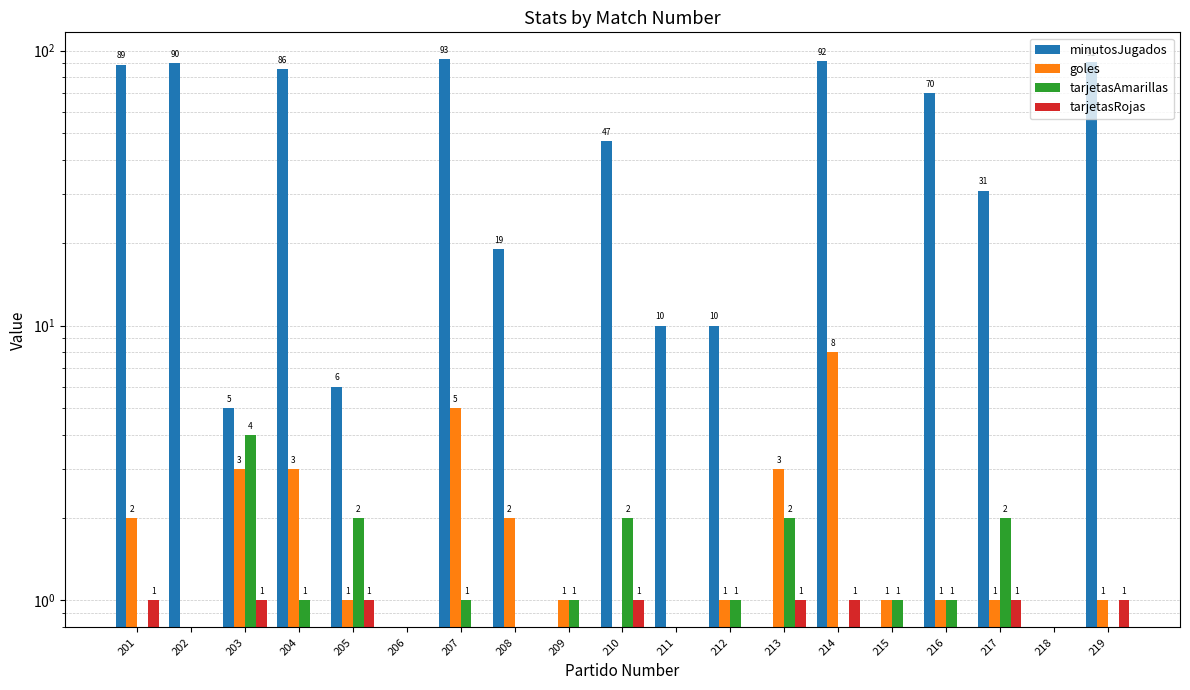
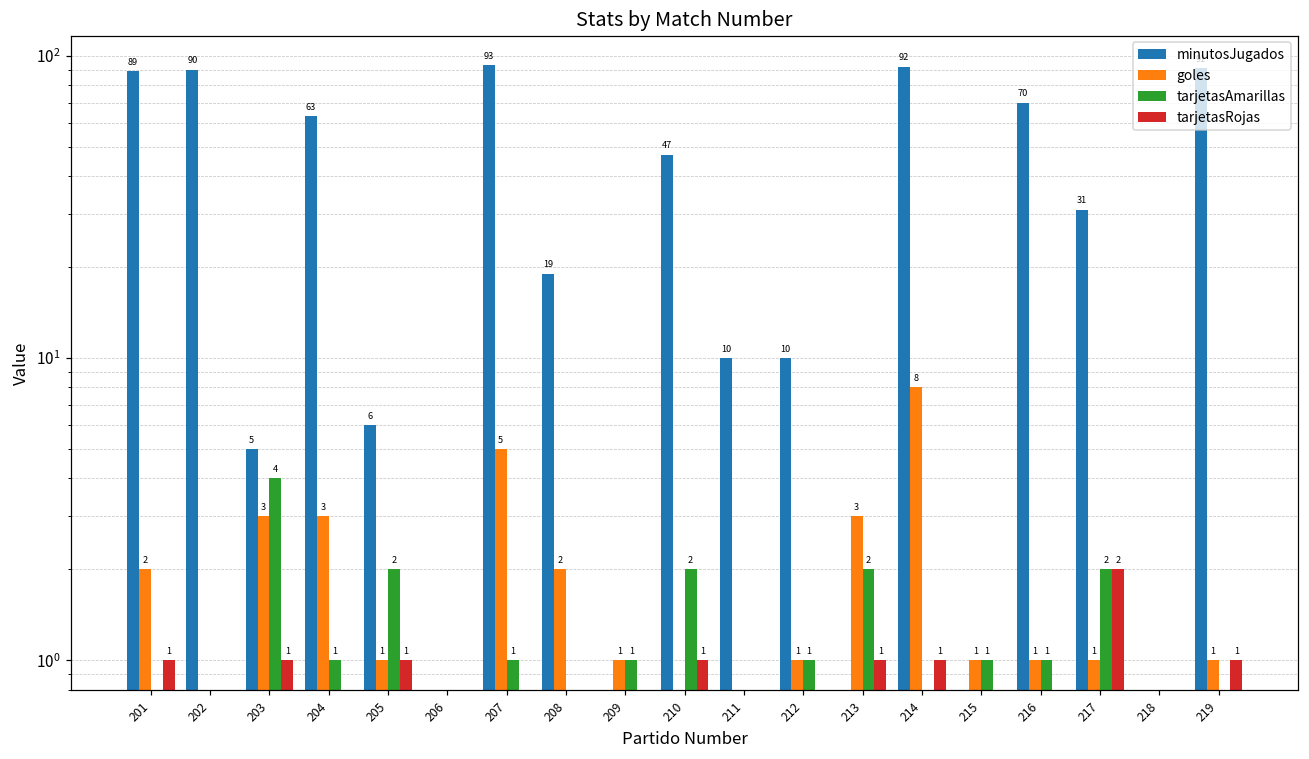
minutosJugados, 204: 86 -> 63
tarjetasRojas, 217: 1 -> 2
